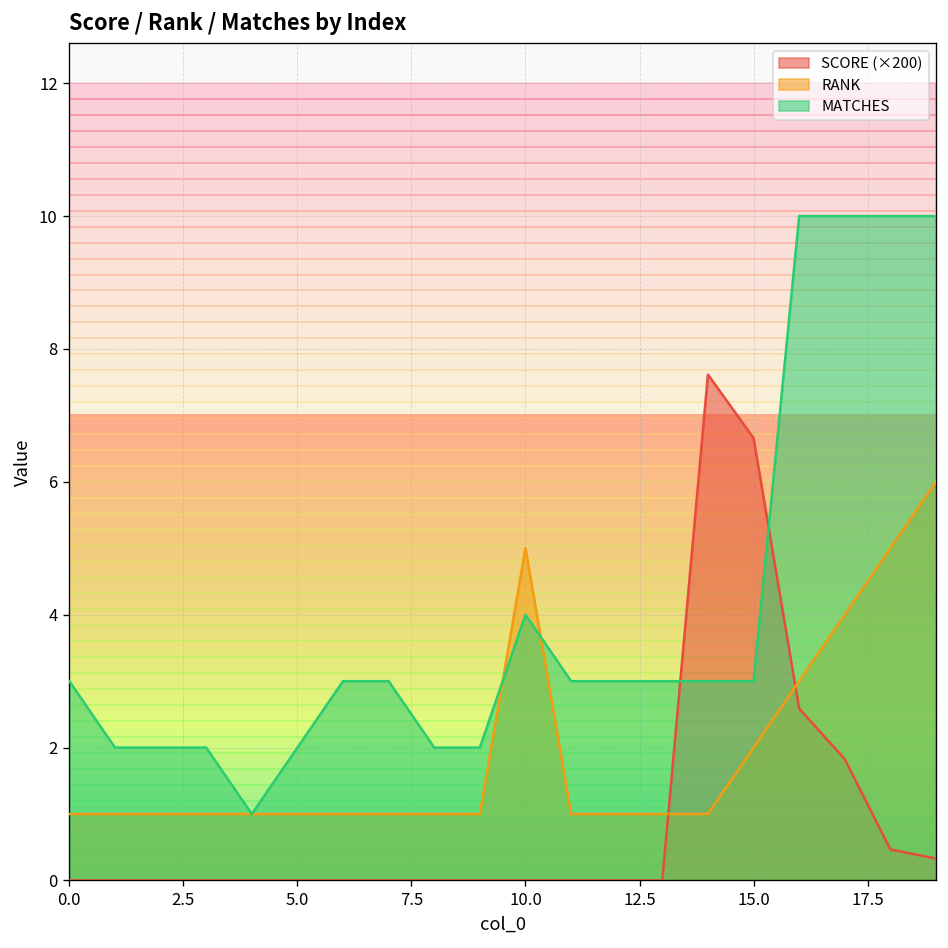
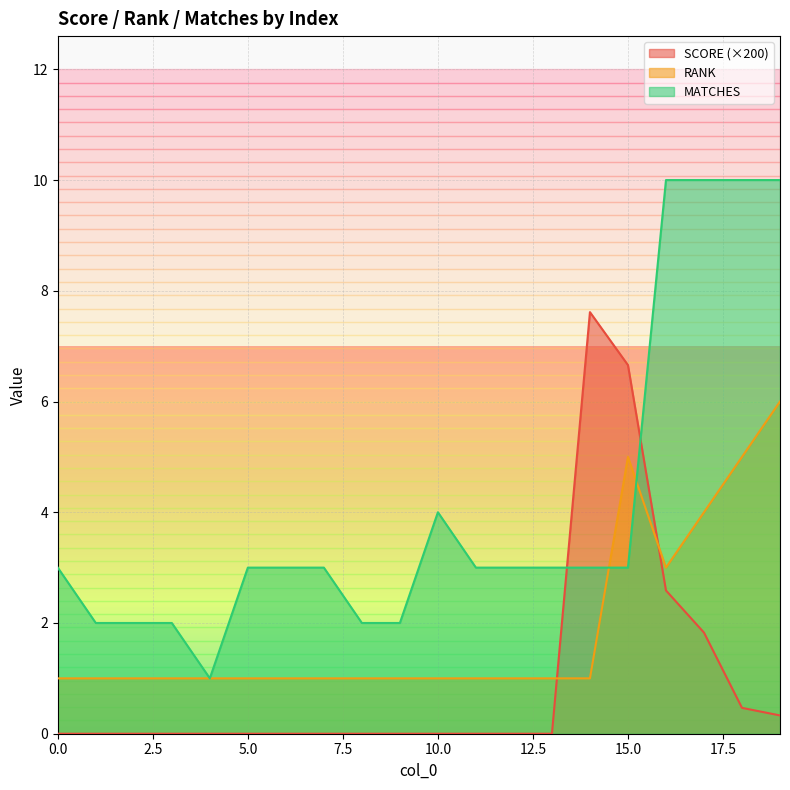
MATCHES, 5.0: 2 -> 3
RANK, 10.0: 5 -> 1
RANK, 15.0: 2 -> 5
